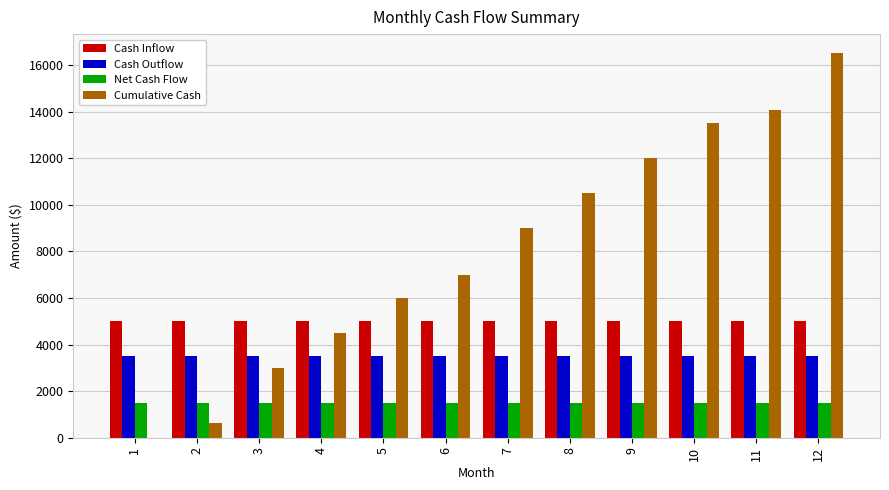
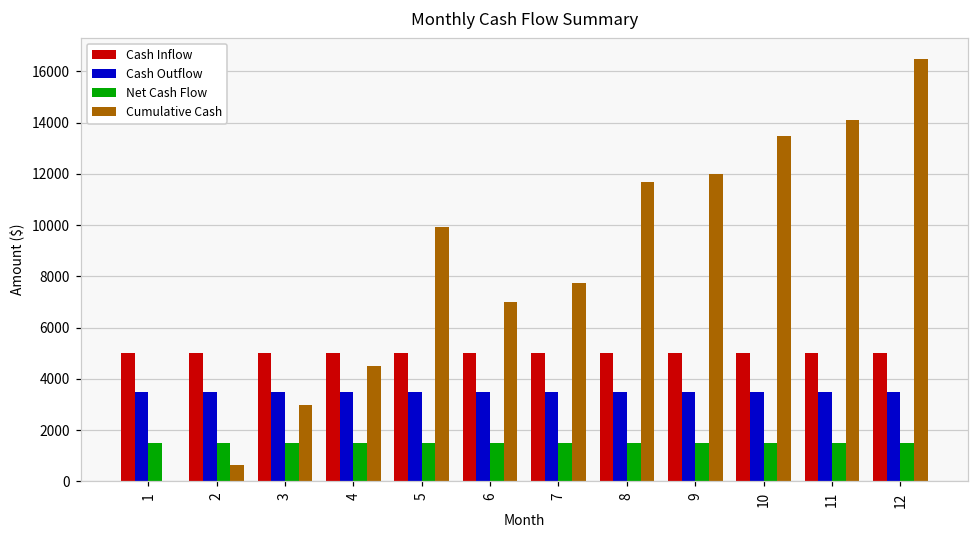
Cumulative Cash, 5: 6000 -> 9900
Cumulative Cash, 7: 9000 -> 7700
Cumulative Cash, 8: 10500 -> 11700
